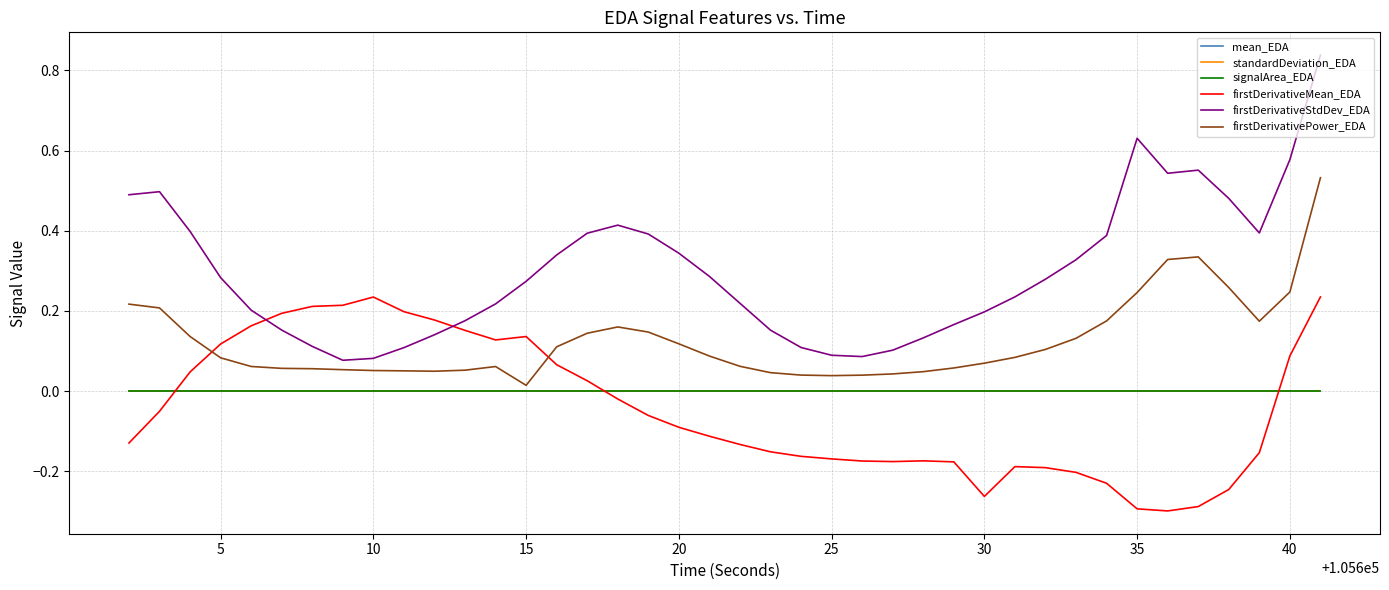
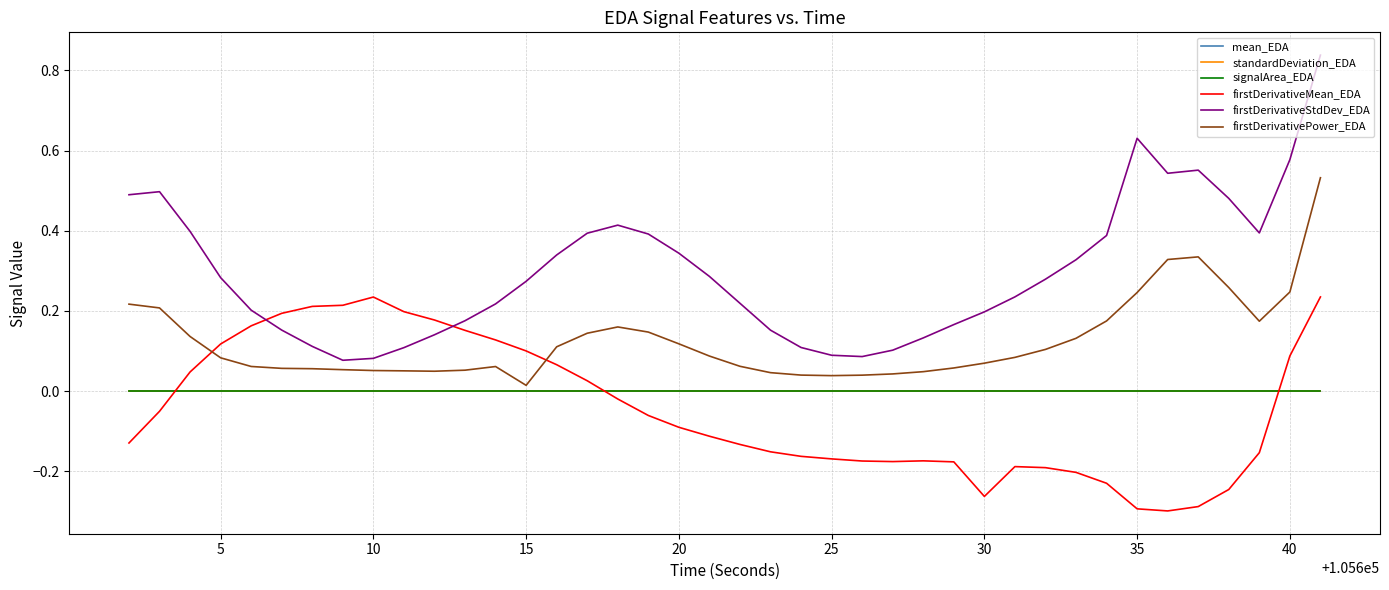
firstDerivativeMean_EDA, 15: 0.14 -> 0.10
